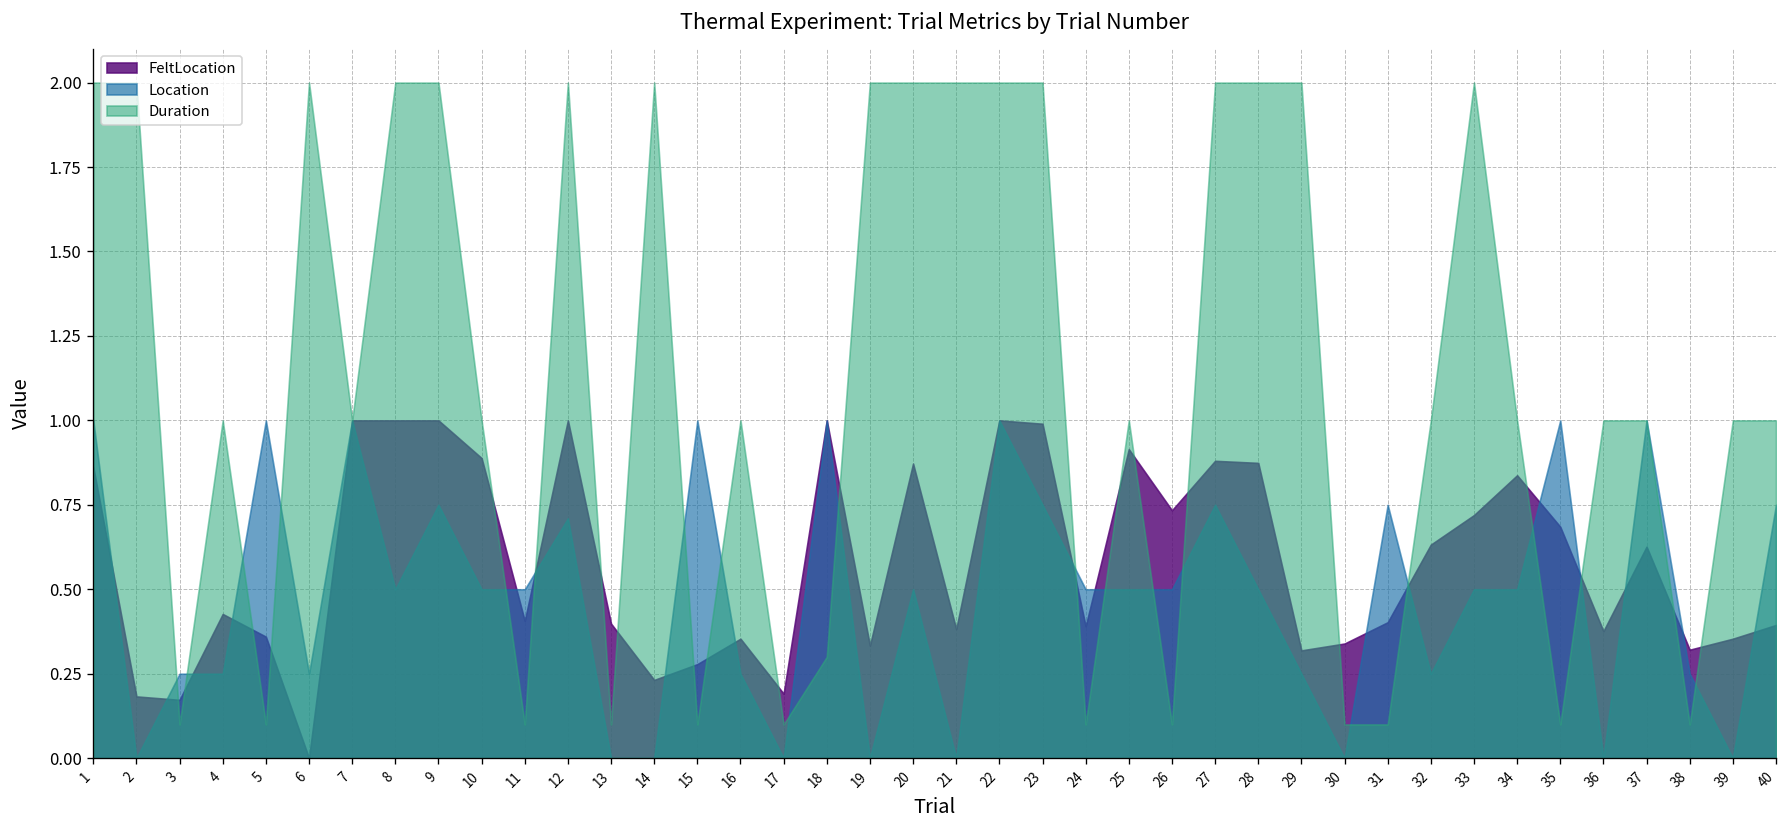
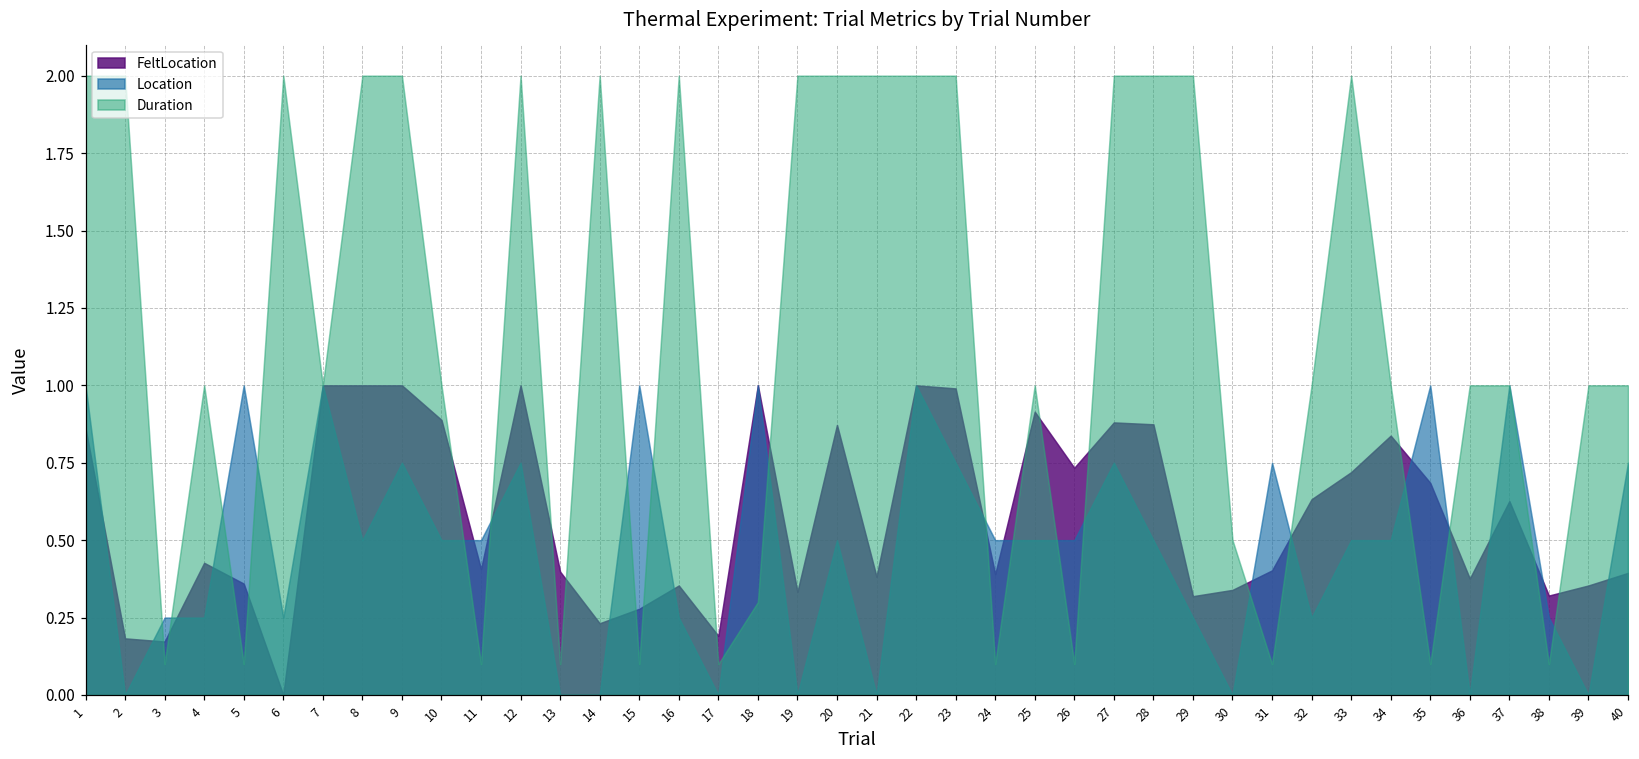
Location, 12: 0.71 -> 0.75
Duration, 16: 1 -> 2
Duration, 30: 0.1 -> 0.5
